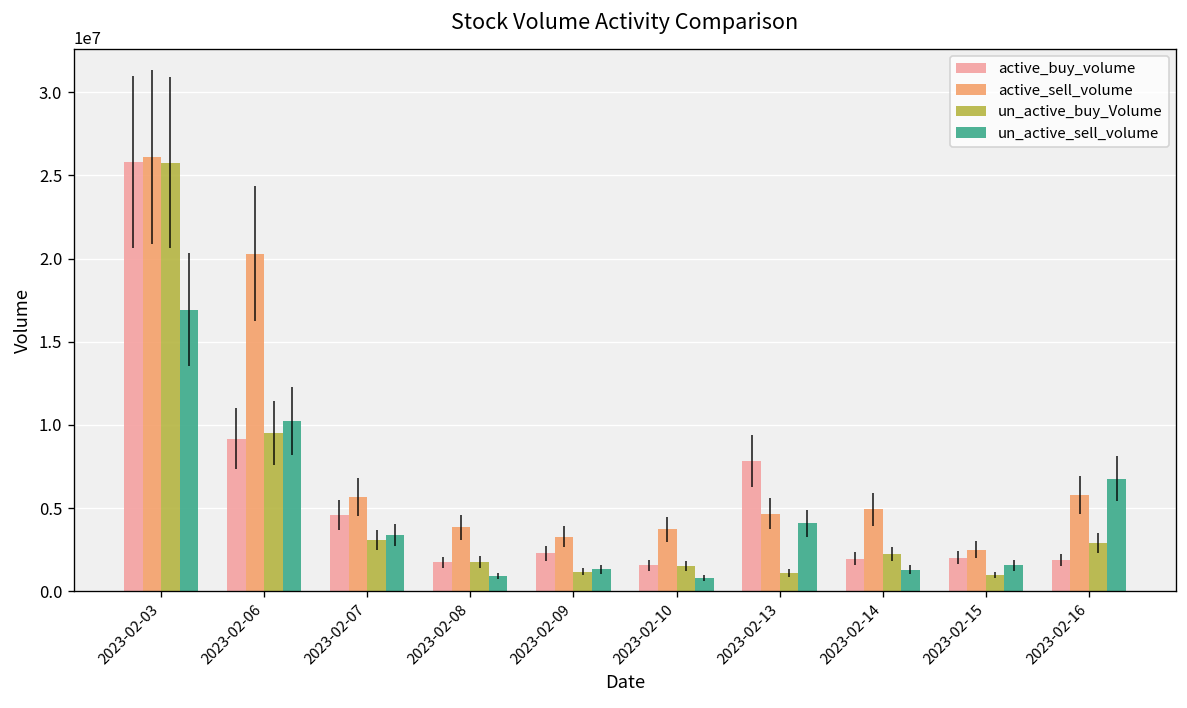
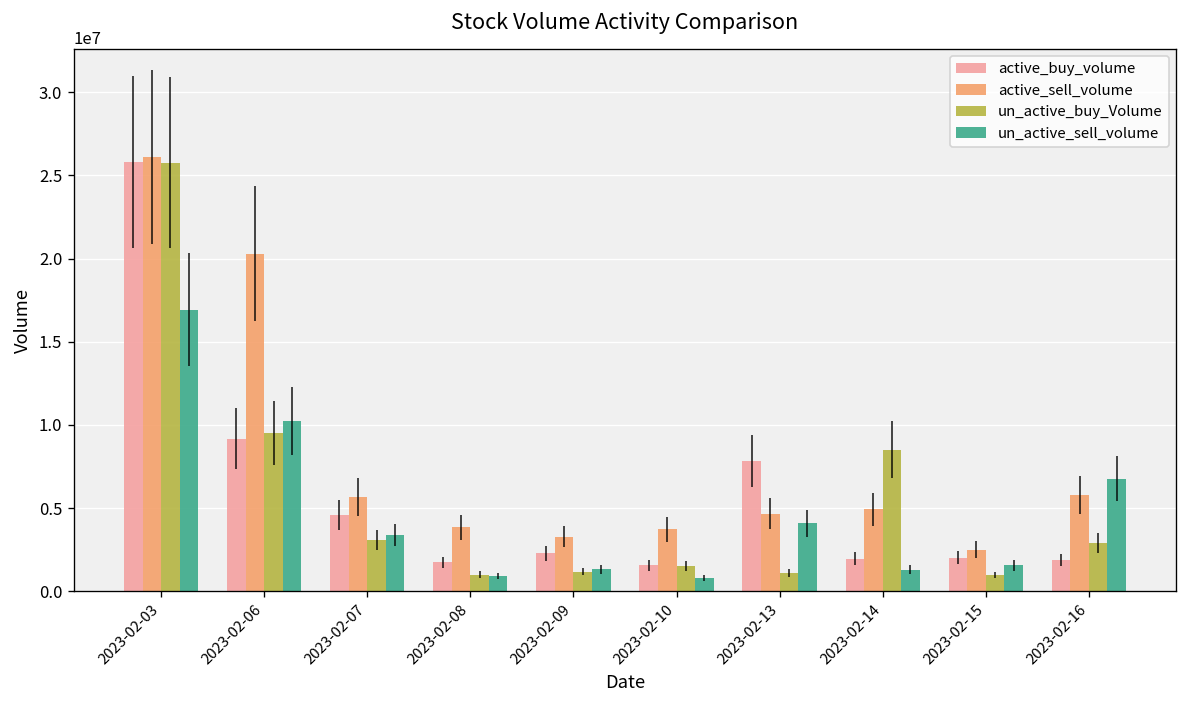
un_active_buy_Volume, 2023-02-08: 1800000 -> 1000000
un_active_buy_Volume, 2023-02-14: 2200000 -> 8500000
